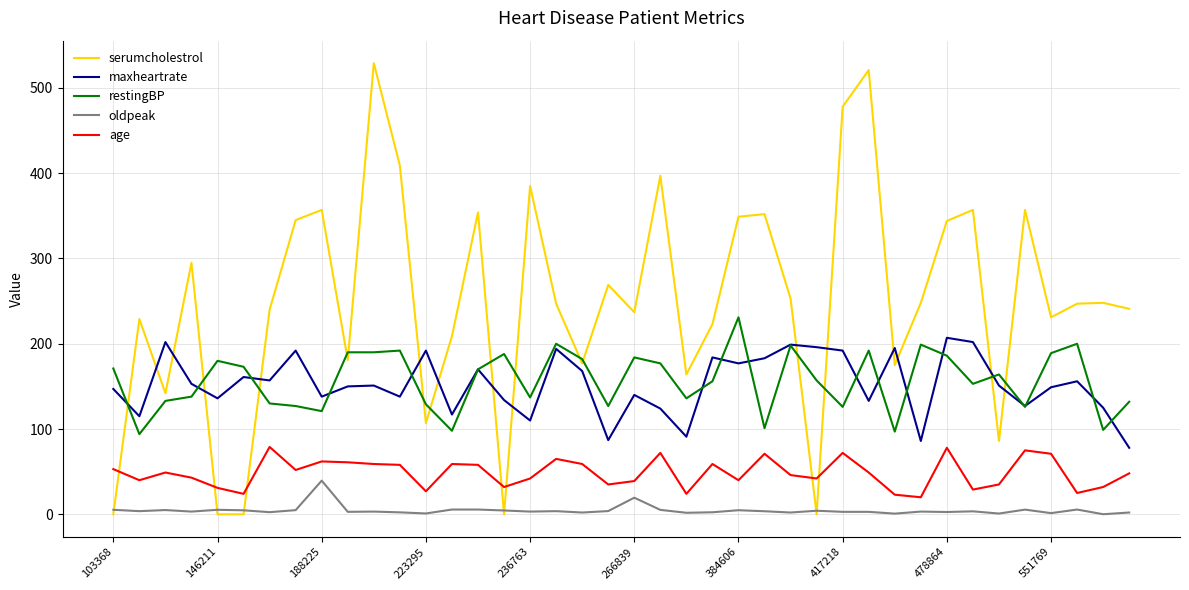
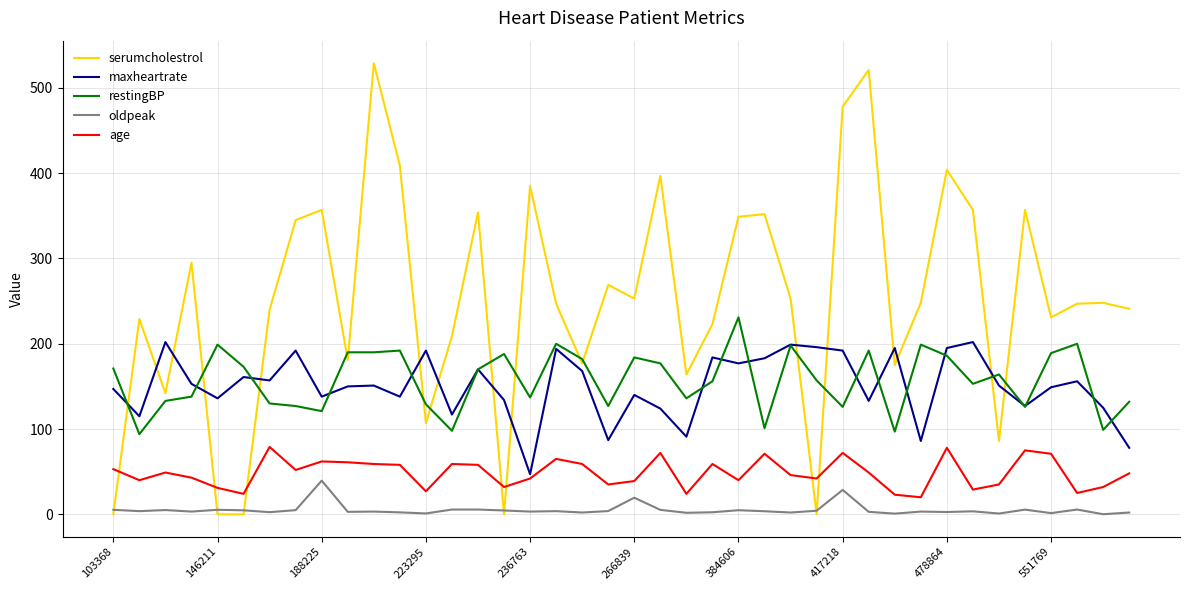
restingBP, 146211: 180 -> 200
maxheartrate, 236763: 110 -> 50
serumcholestrol, 266839: 240 -> 250
oldpeak, 417218: 0 -> 30
serumcholestrol, 478864: 340 -> 400
maxheartrate, 478864: 210 -> 200
